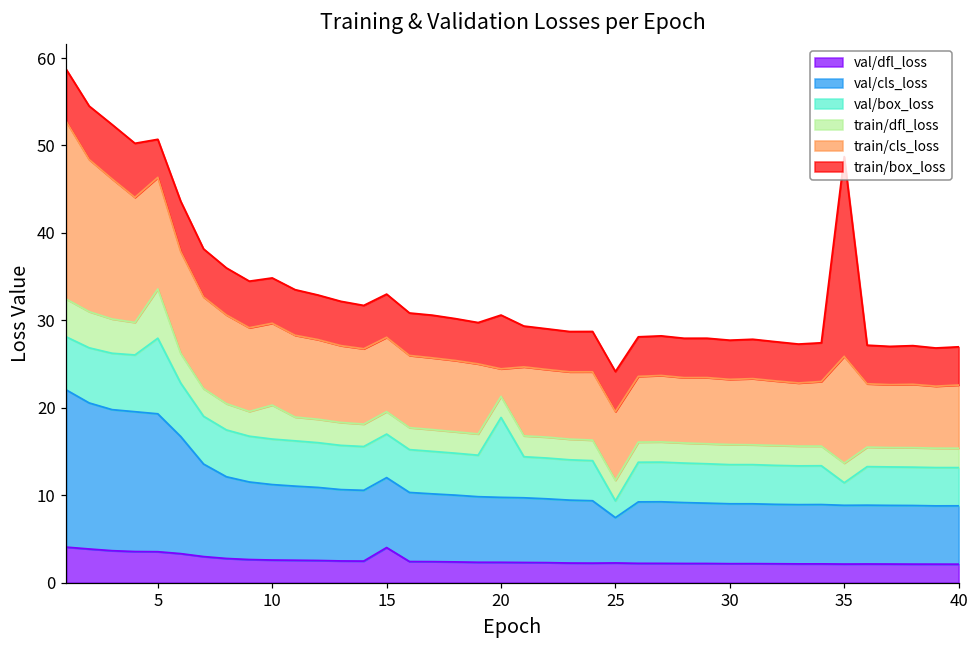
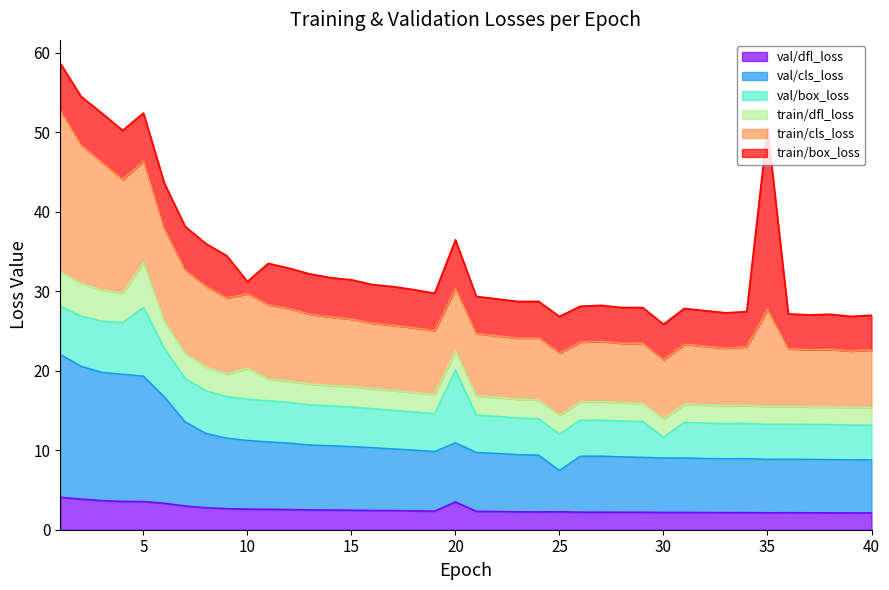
train/box_loss, 5: 4 -> 6
train/box_loss, 10: 5 -> 2
val/dfl_loss, 15: 4 -> 2
val/dfl_loss, 20: 2 -> 3
train/cls_loss, 20: 3 -> 8
val/box_loss, 25: 2 -> 5
val/box_loss, 30: 4 -> 3
val/box_loss, 35: 3 -> 4
